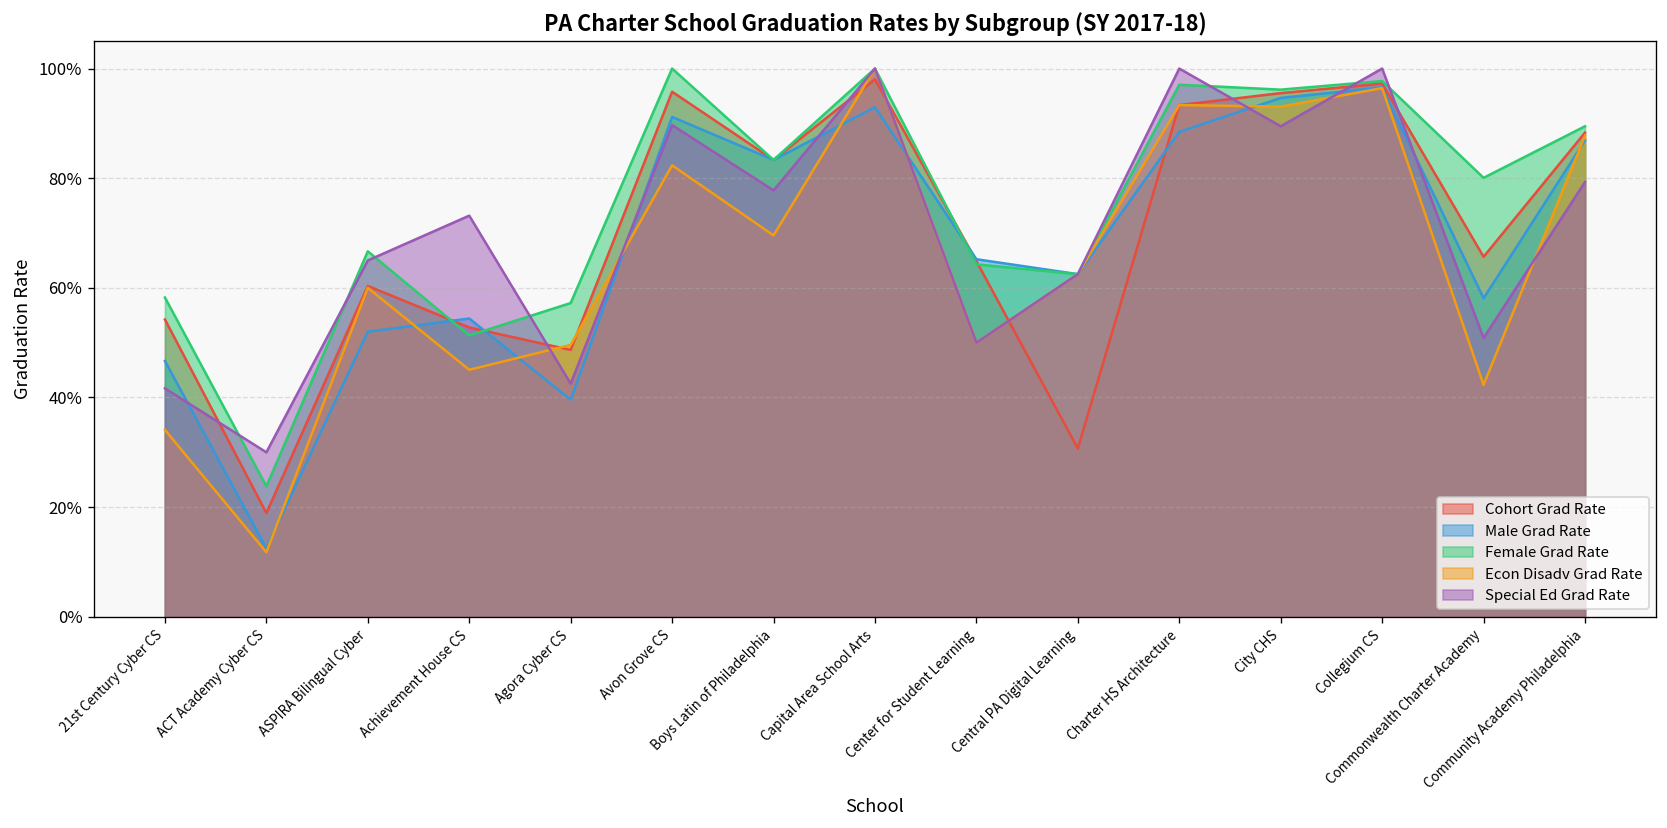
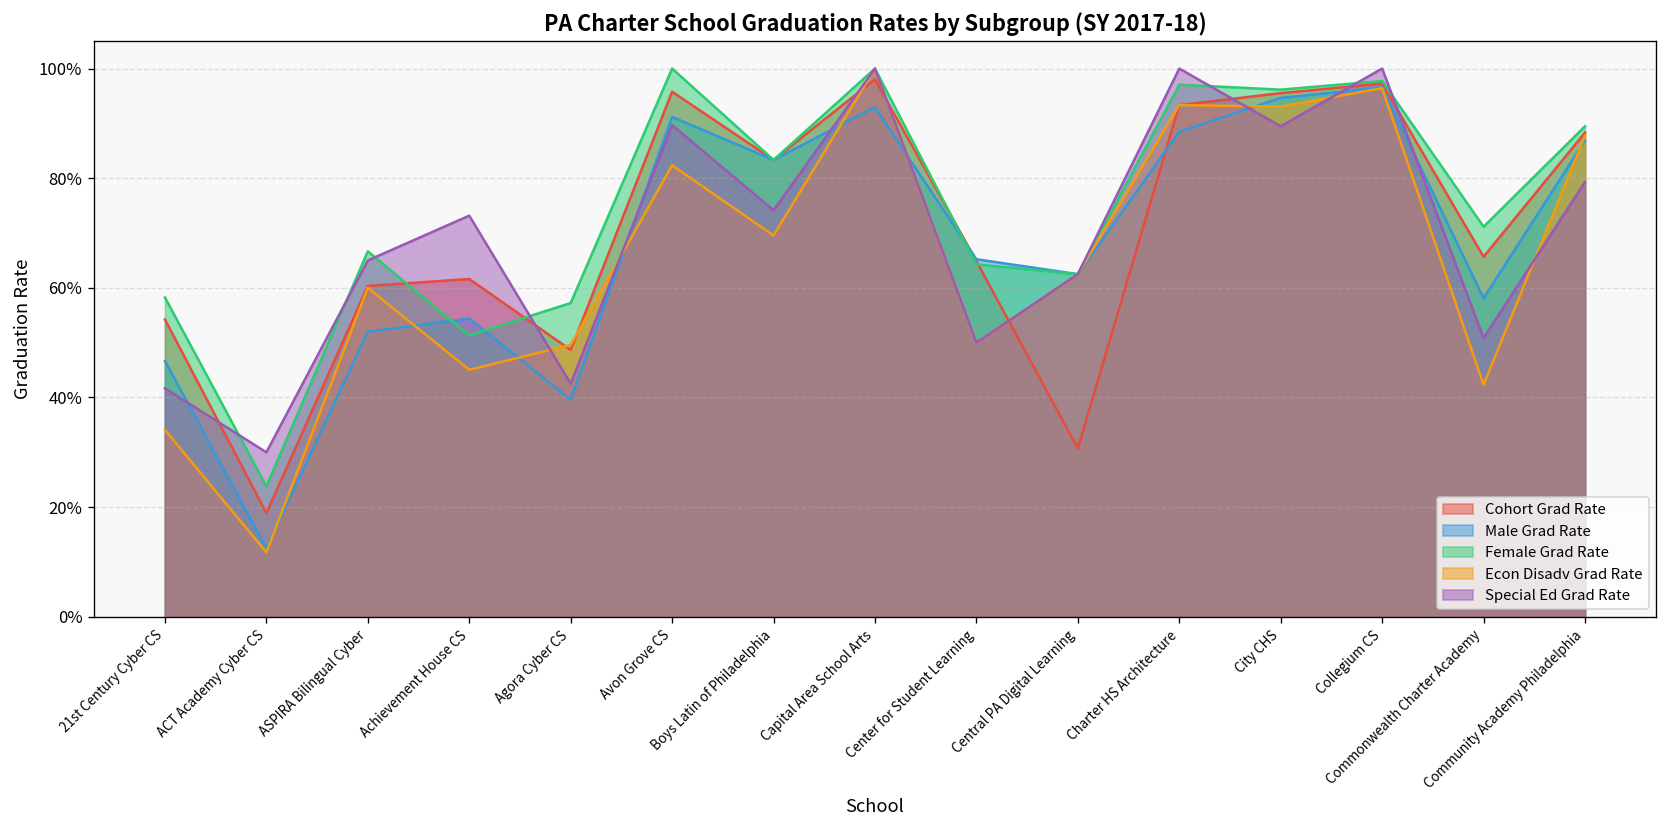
Cohort Grad Rate, Achievement House CS: 53% -> 62%
Special Ed Grad Rate, Boys Latin of Philadelphia: 78% -> 74%
Female Grad Rate, Commonwealth Charter Academy: 80% -> 71%
